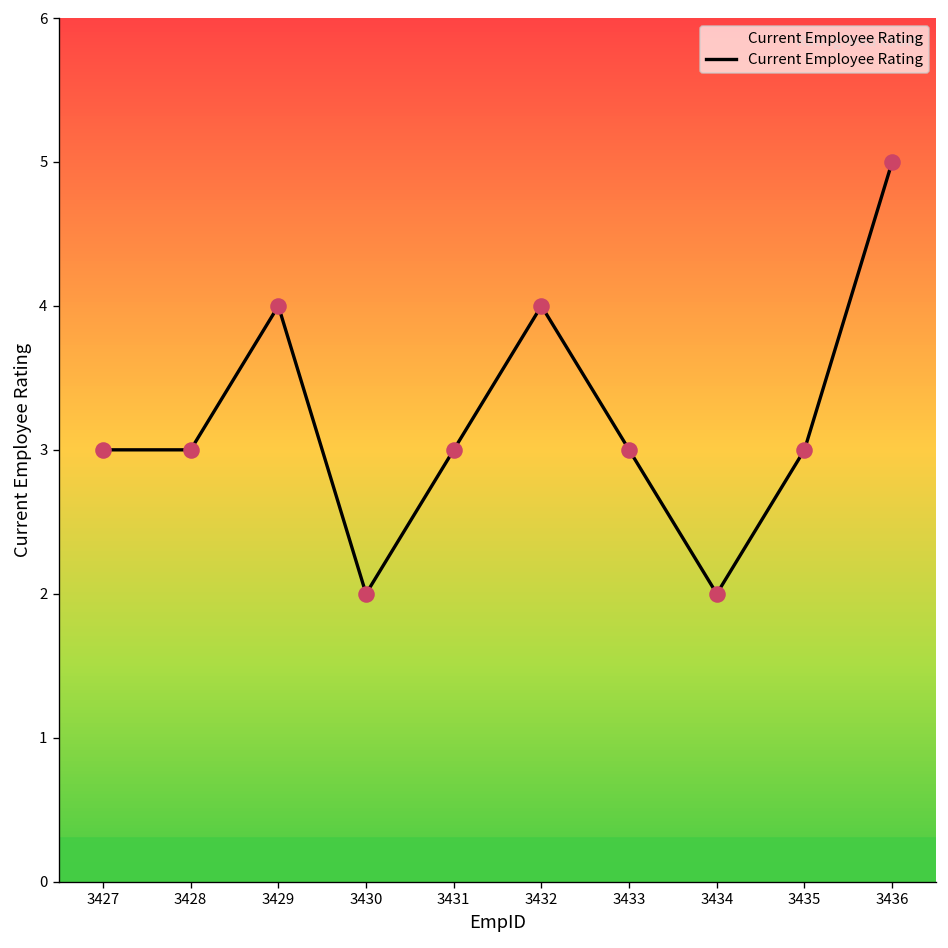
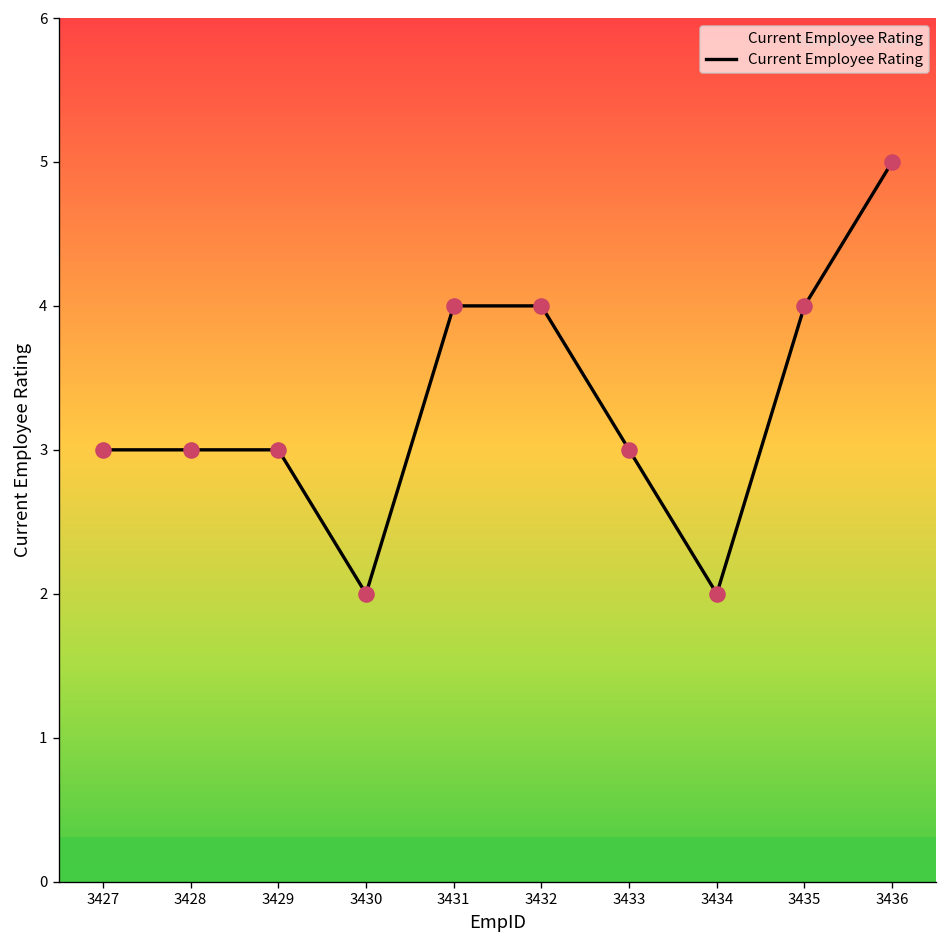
3429: 4 -> 3
3431: 3 -> 4
3435: 3 -> 4
